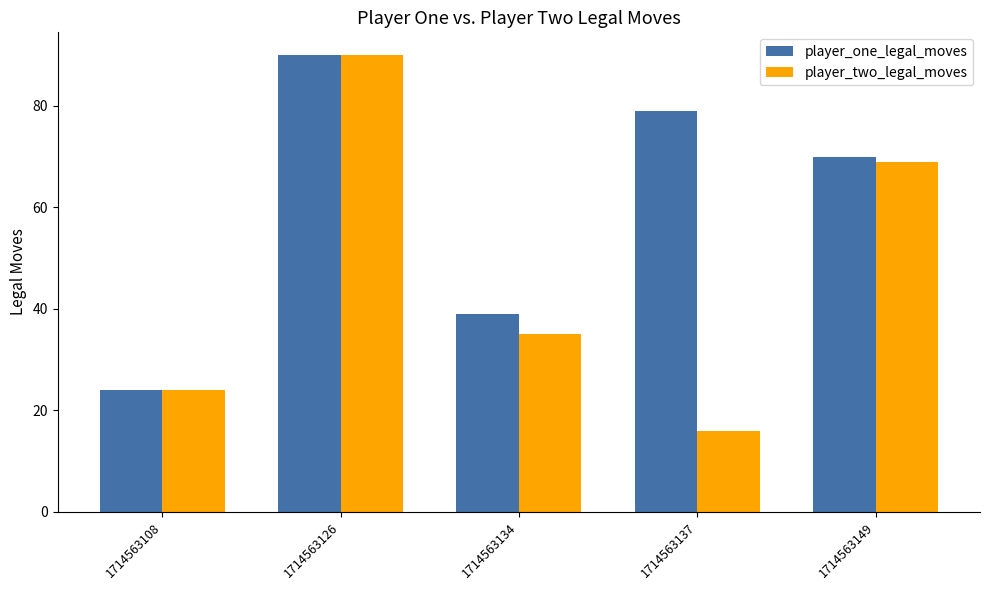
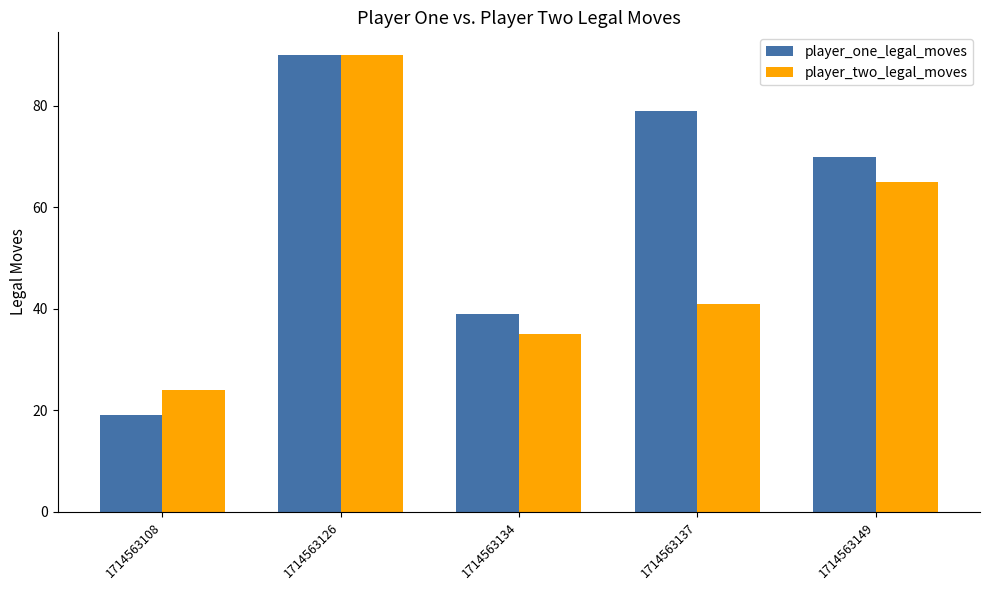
player_one_legal_moves, 1714563108: 24 -> 19
player_two_legal_moves, 1714563137: 16 -> 41
player_two_legal_moves, 1714563149: 69 -> 65
